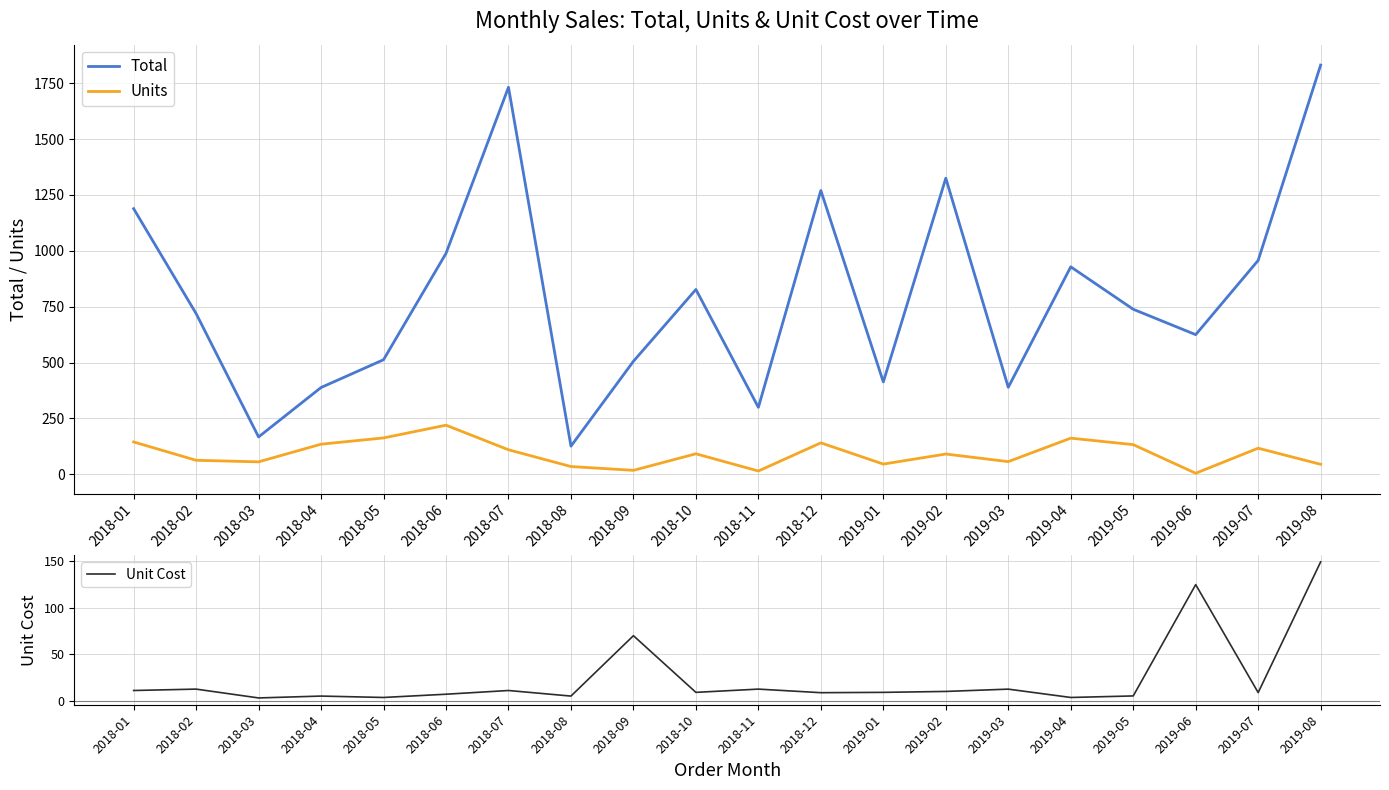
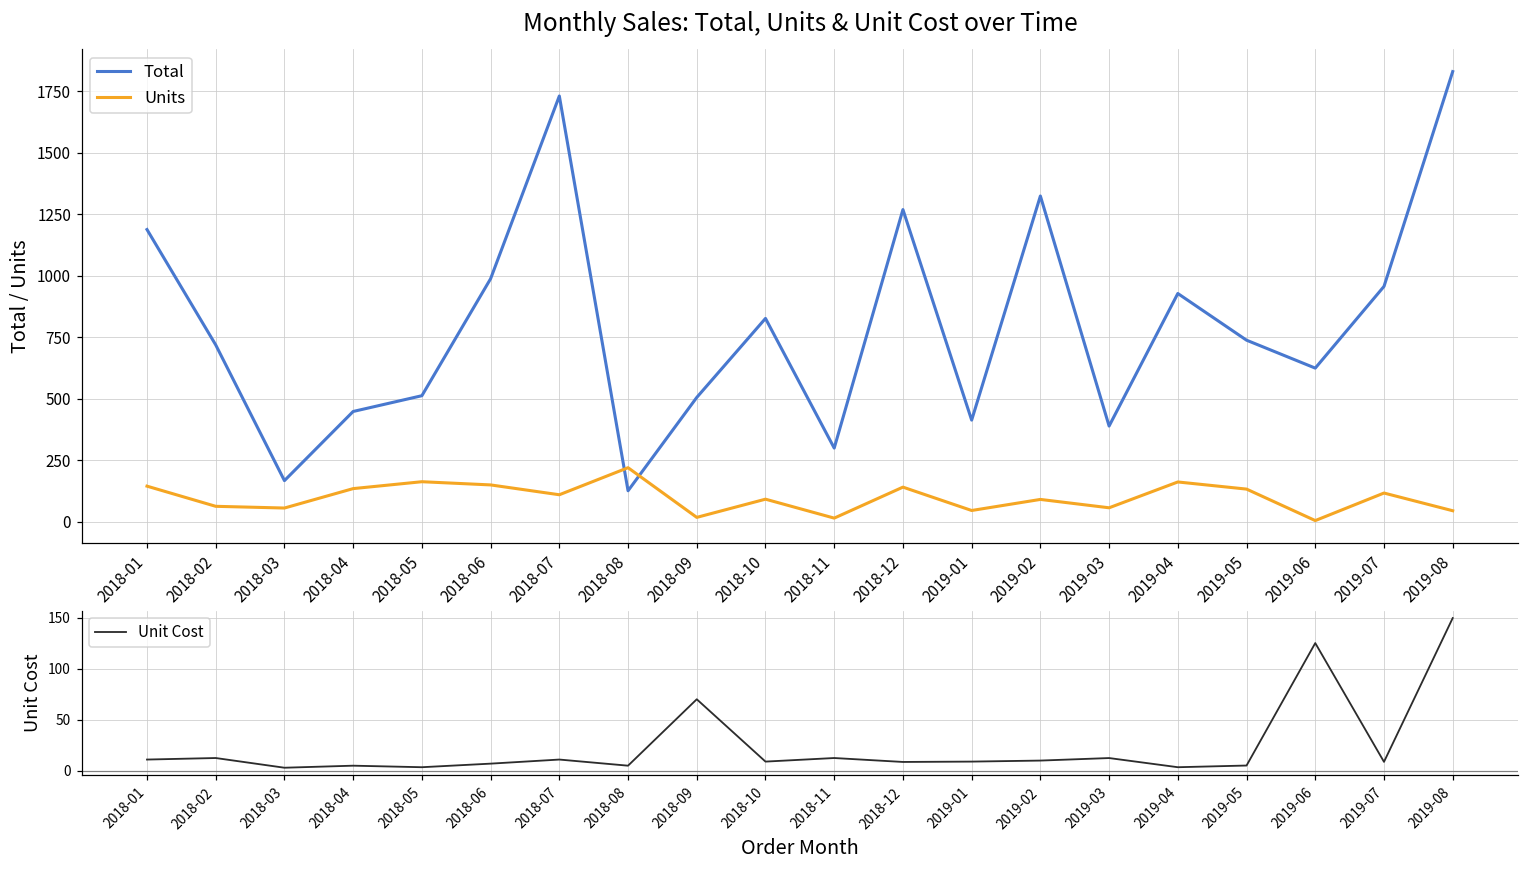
Monthly Sales: Total, Units & Unit Cost over Time, Total, 2018-04: 390 -> 450
Monthly Sales: Total, Units & Unit Cost over Time, Units, 2018-06: 220 -> 150
Monthly Sales: Total, Units & Unit Cost over Time, Units, 2018-08: 40 -> 220
